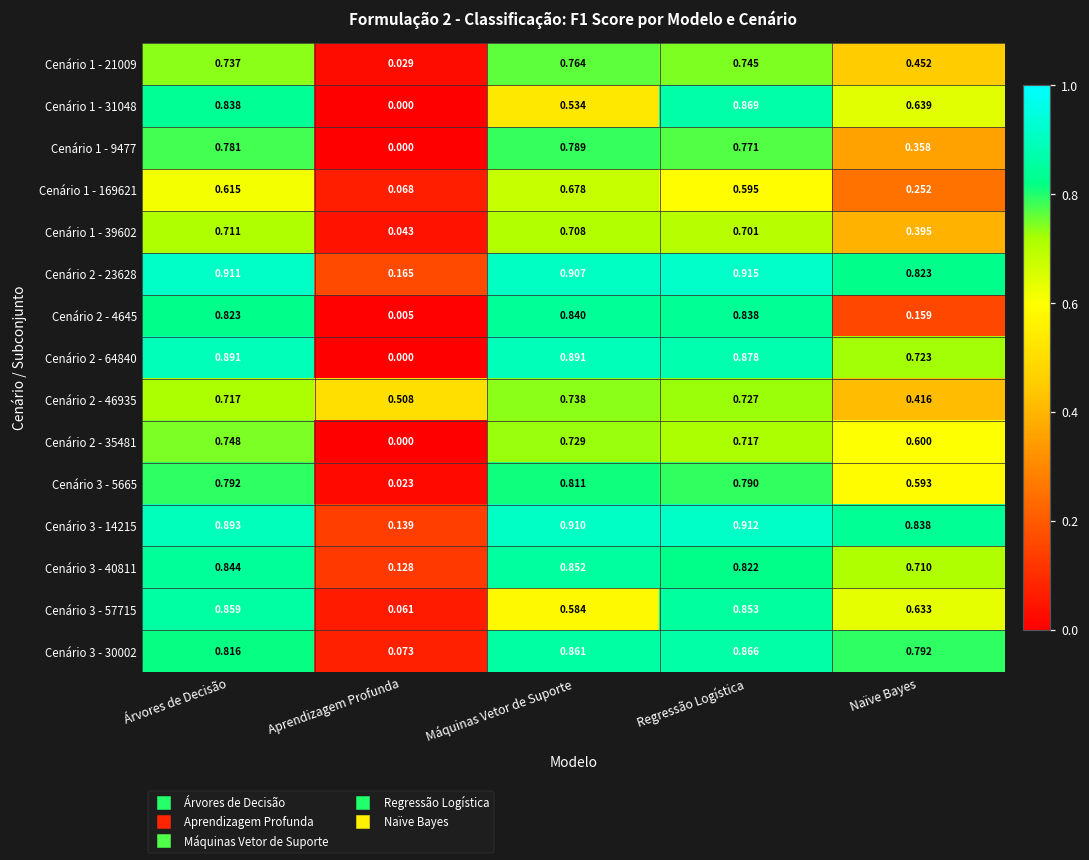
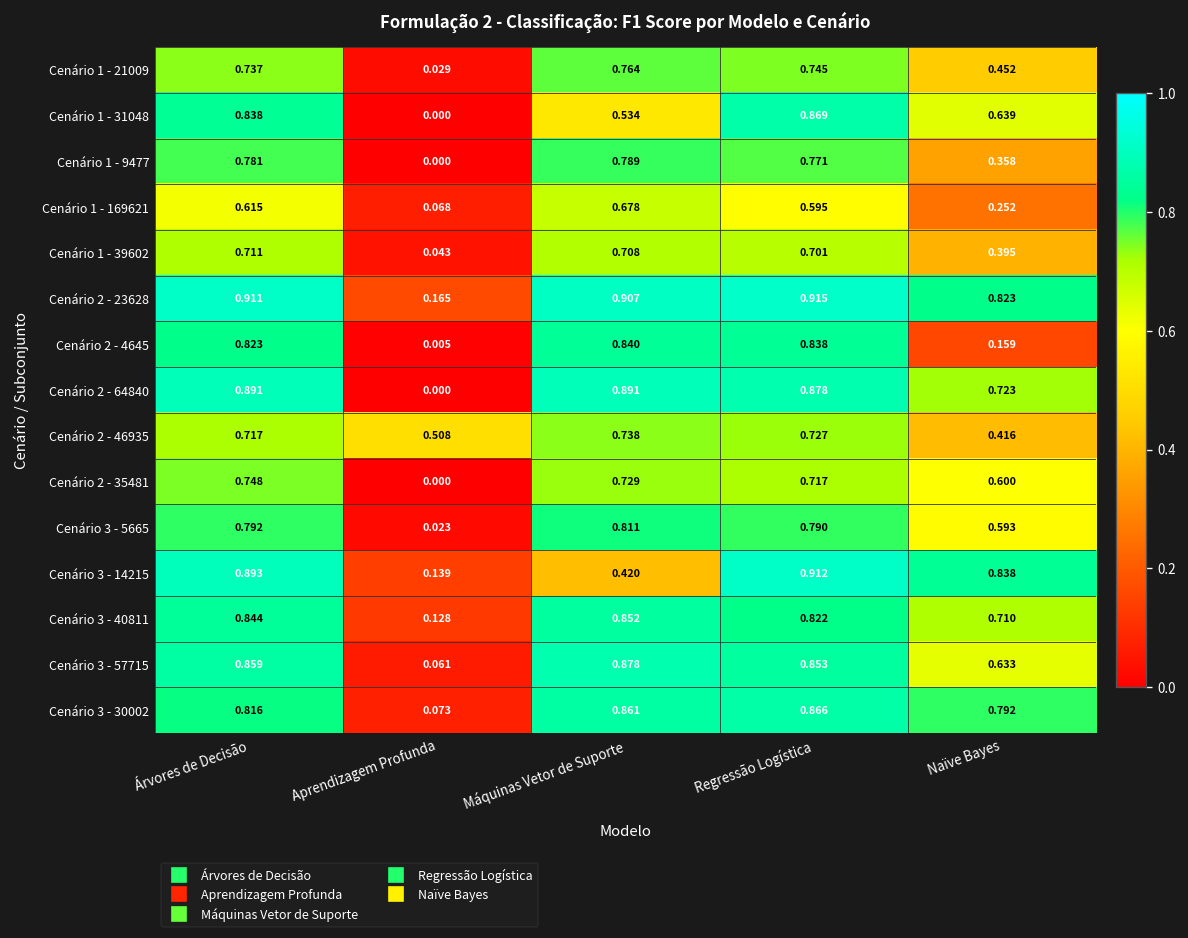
Cenário 3 - 14215, Máquinas Vetor de Suporte: 0.910 -> 0.420
Cenário 3 - 57715, Máquinas Vetor de Suporte: 0.584 -> 0.878
